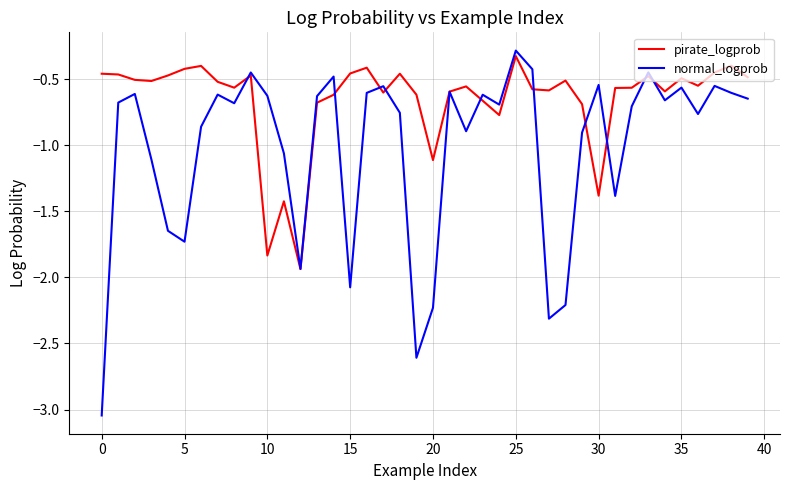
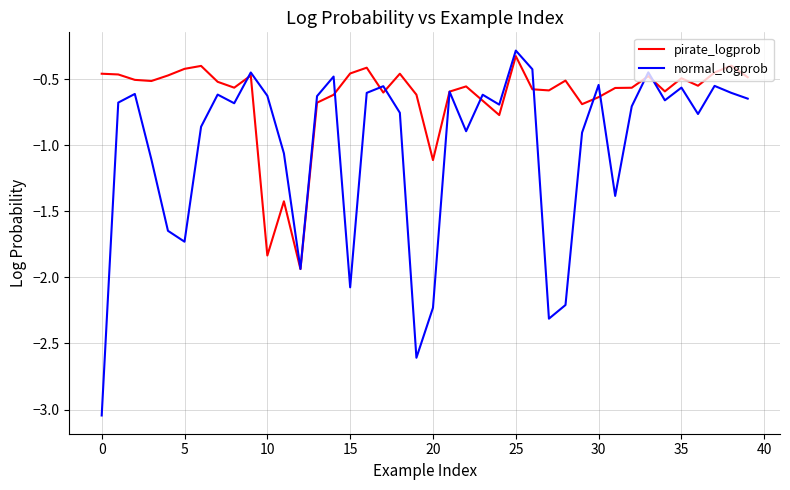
pirate_logprob, 30: -1.38 -> -0.64
